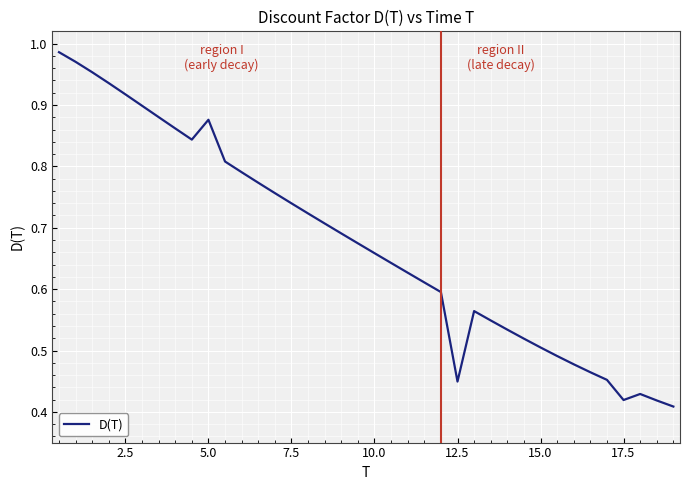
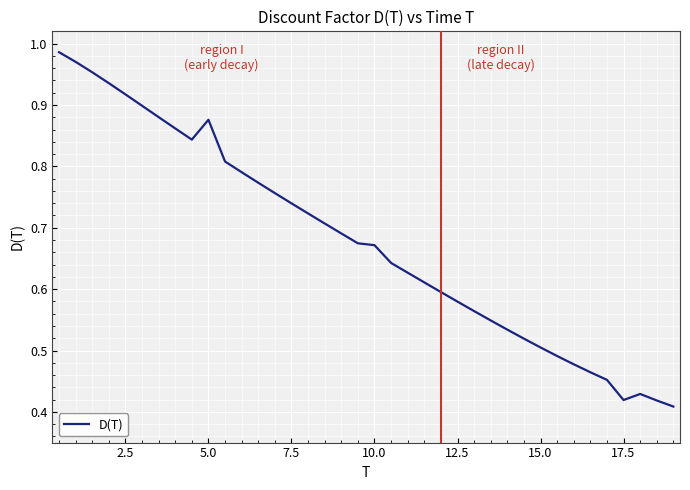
10.0: 0.66 -> 0.67
12.5: 0.45 -> 0.58
